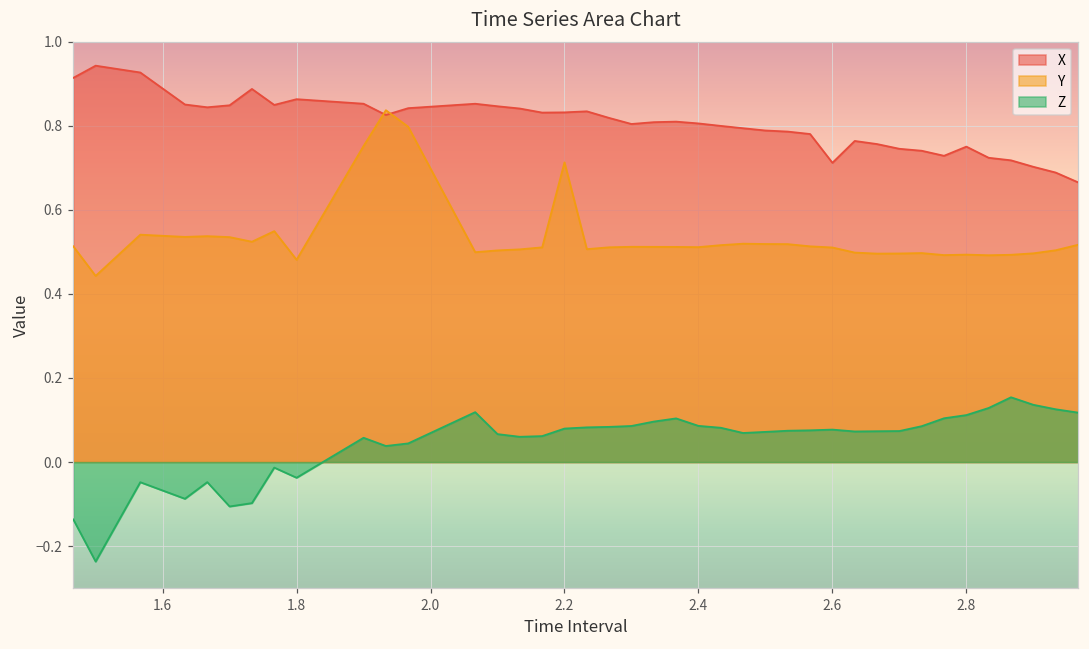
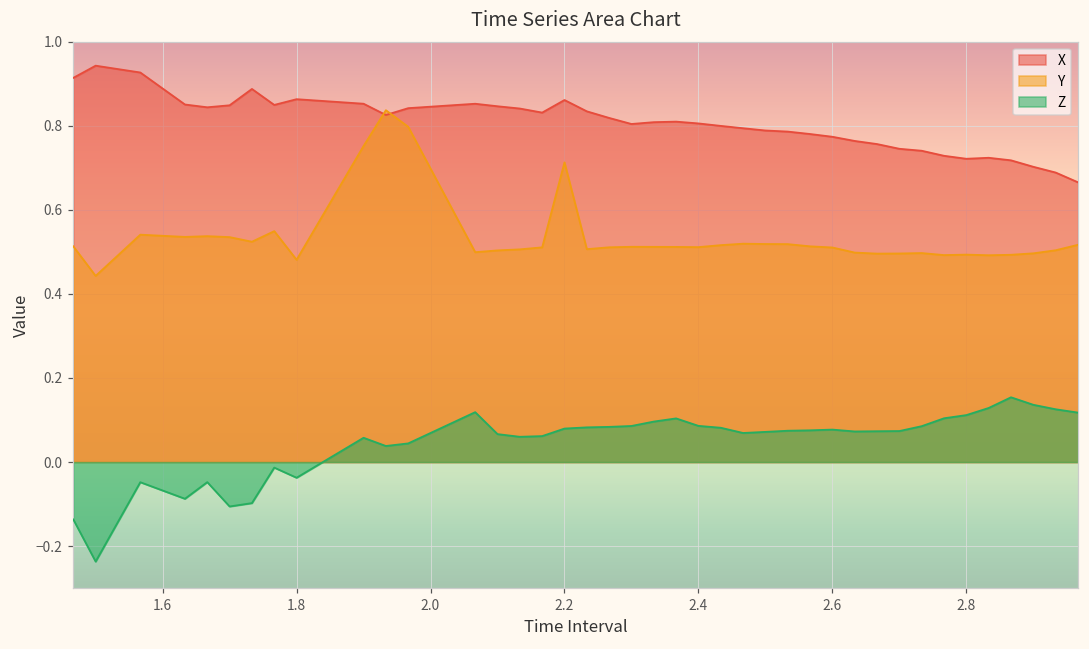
X, 2.2: 0.83 -> 0.86
X, 2.6: 0.71 -> 0.77
X, 2.8: 0.75 -> 0.72
